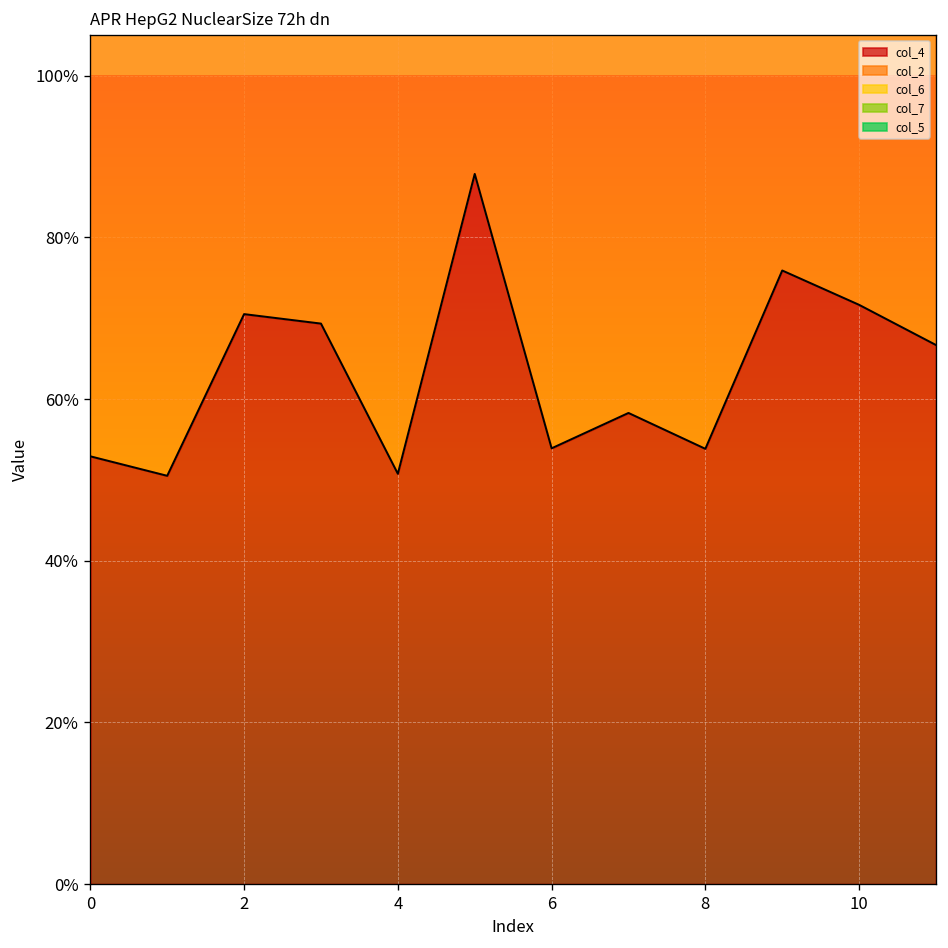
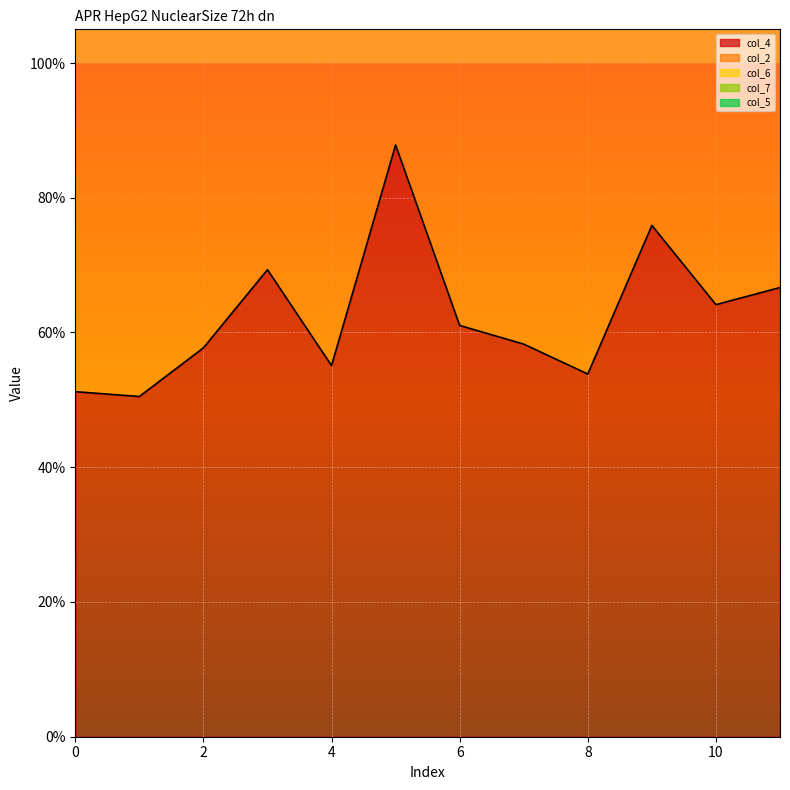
col_4, 0: 53% -> 51%
col_4, 2: 70% -> 58%
col_4, 4: 51% -> 55%
col_4, 6: 54% -> 61%
col_4, 10: 72% -> 64%
